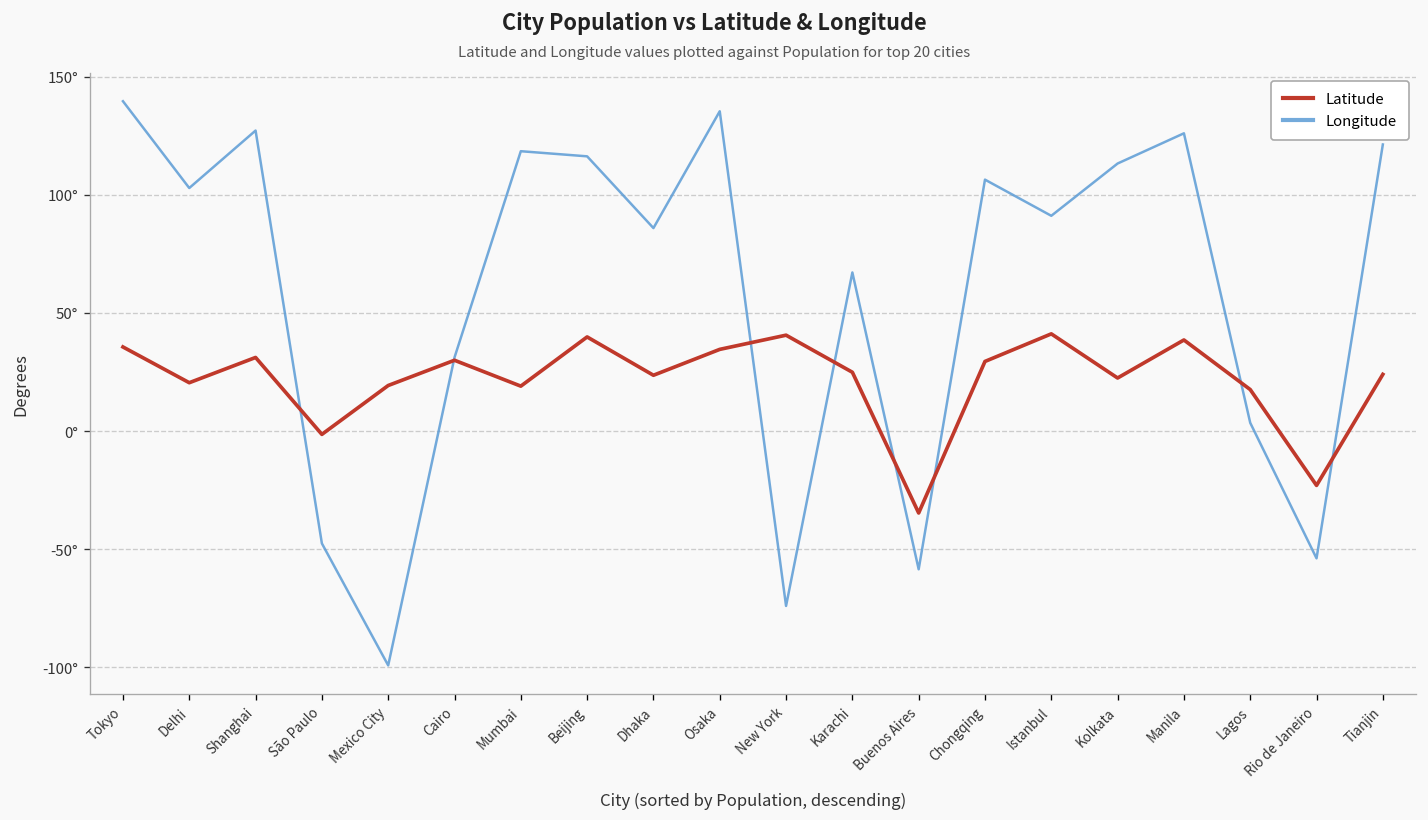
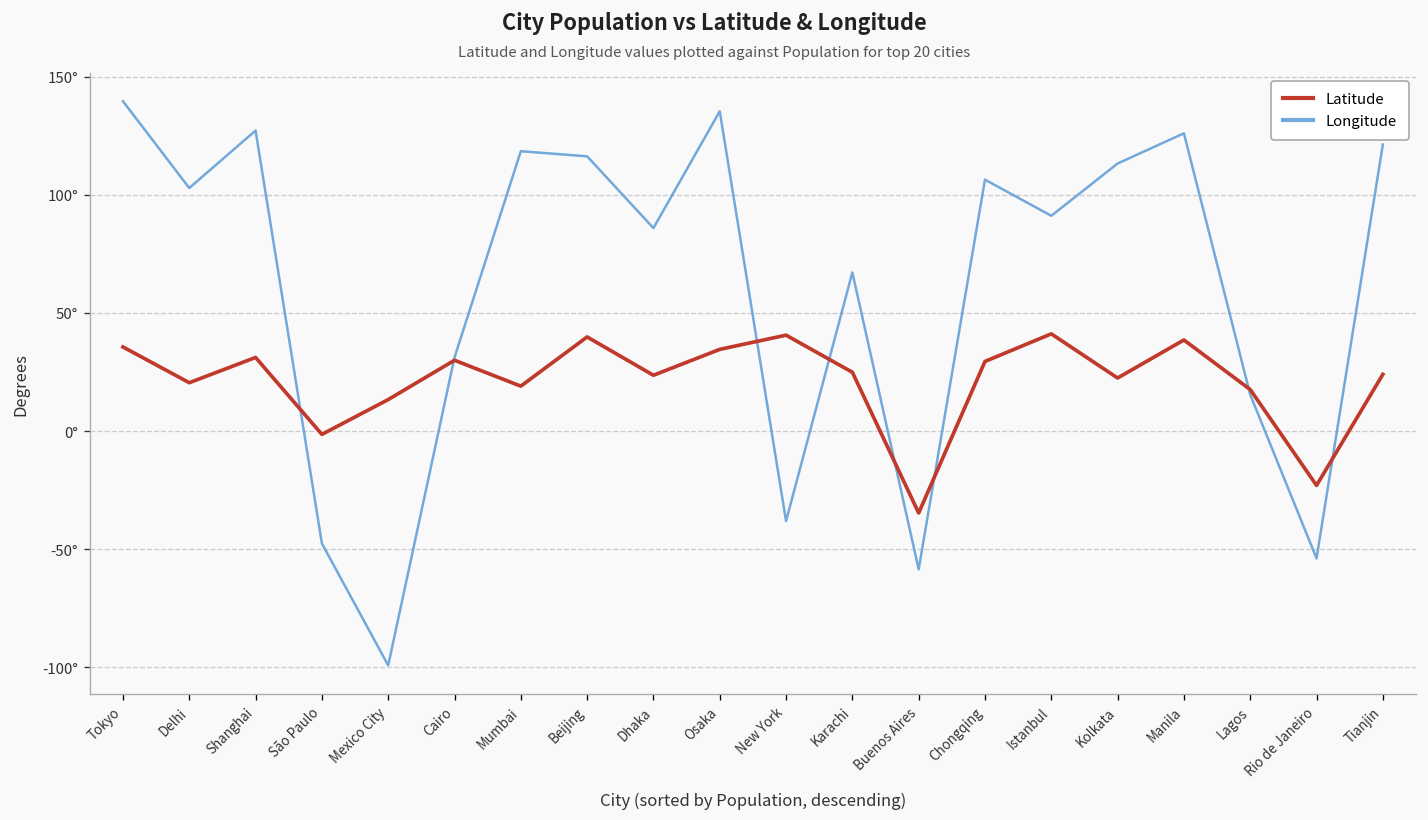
Latitude, Mexico City: 19° -> 13°
Longitude, New York: -74° -> -38°
Longitude, Lagos: 4° -> 15°
